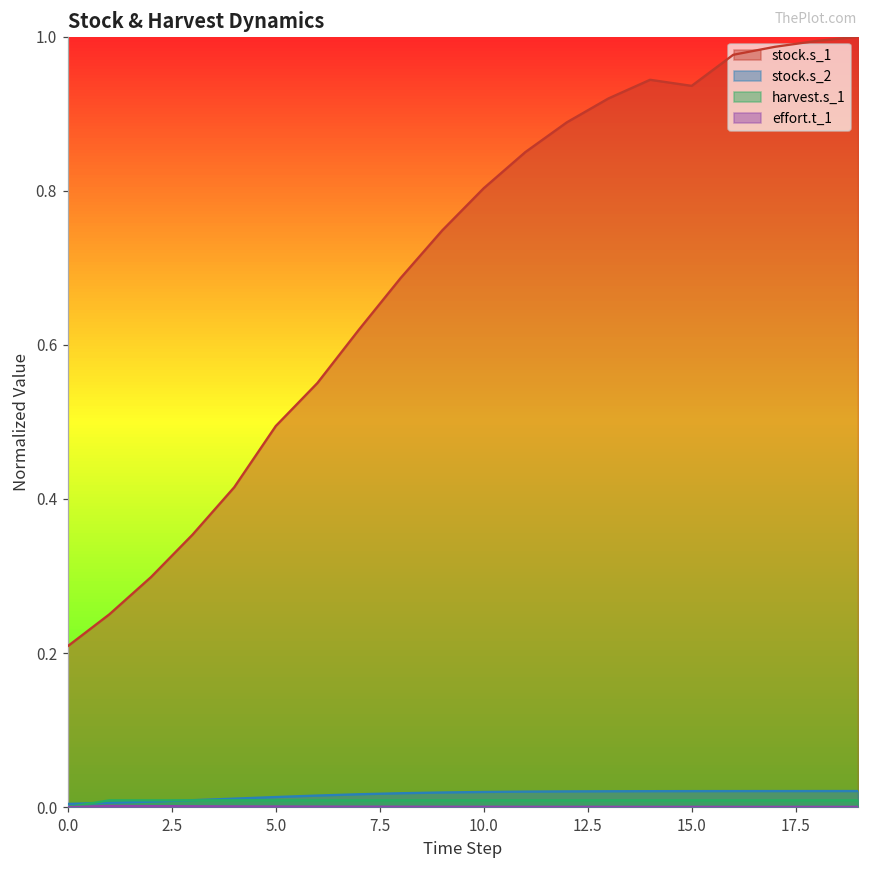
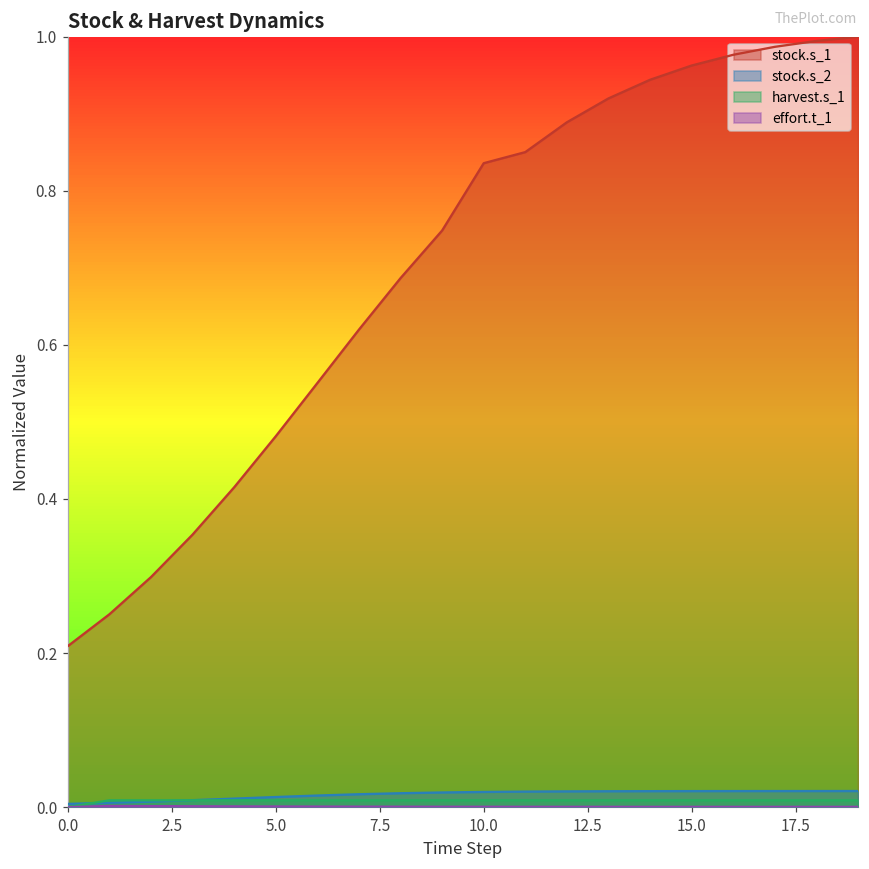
stock.s_1, 5.0: 0.49 -> 0.48
stock.s_1, 10.0: 0.80 -> 0.84
stock.s_1, 15.0: 0.94 -> 0.96
